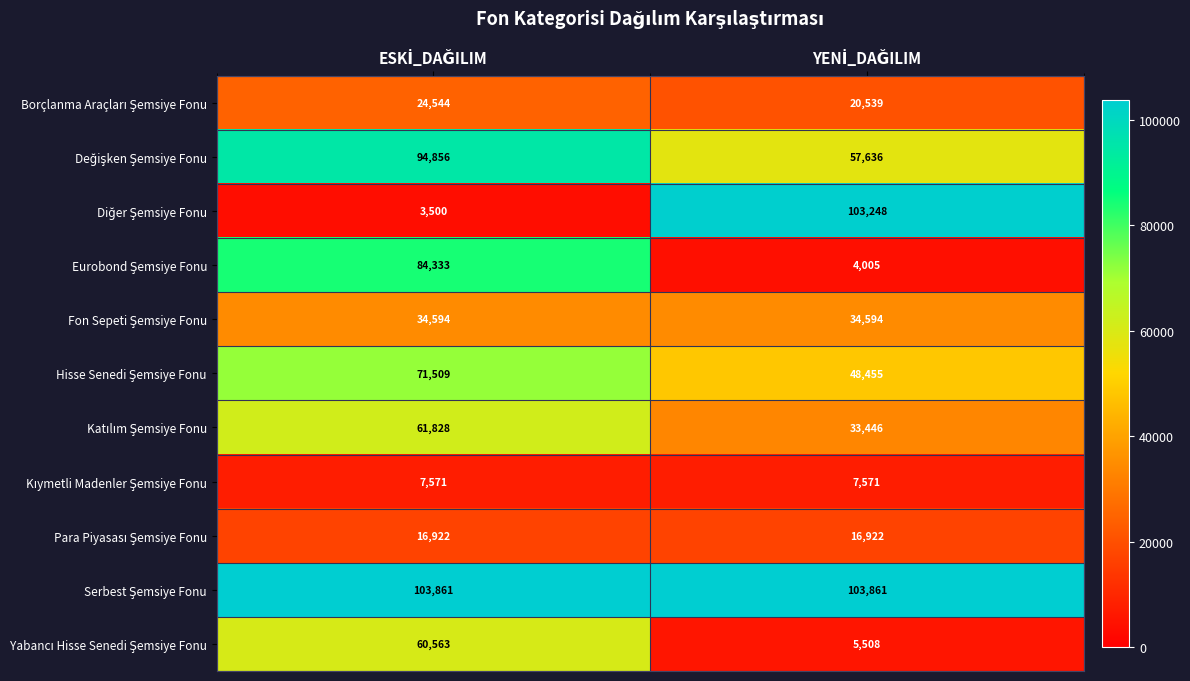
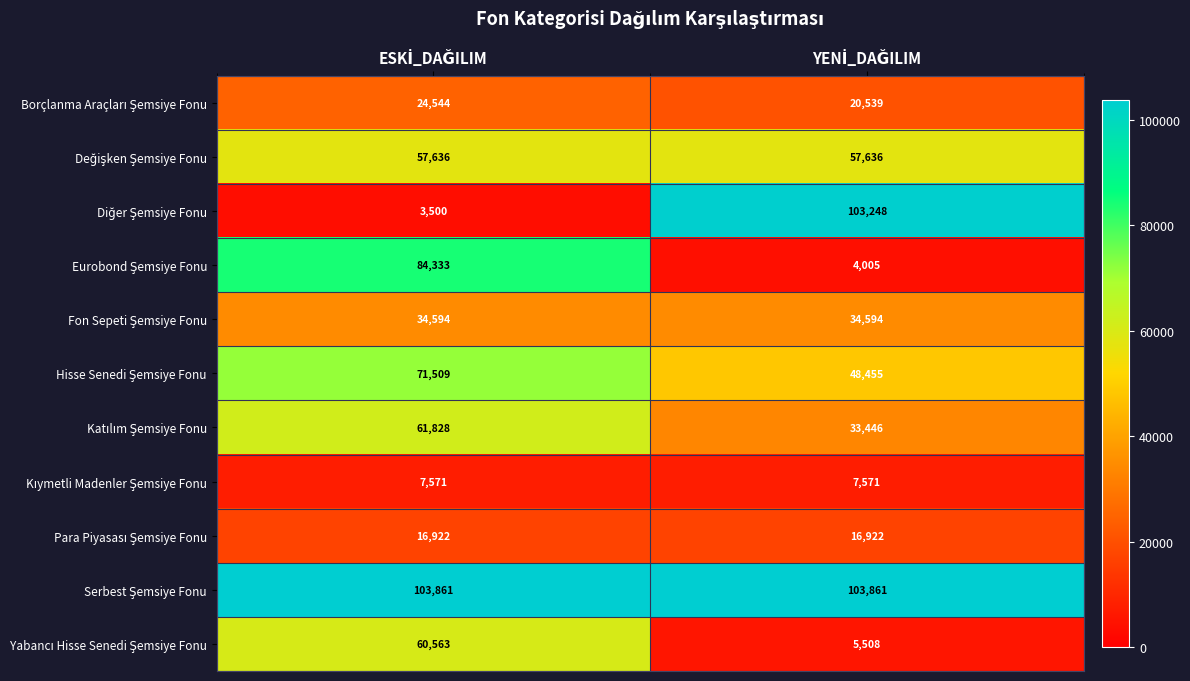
Değişken Şemsiye Fonu, ESKİ_DAĞILIM: 94,856 -> 57,636
